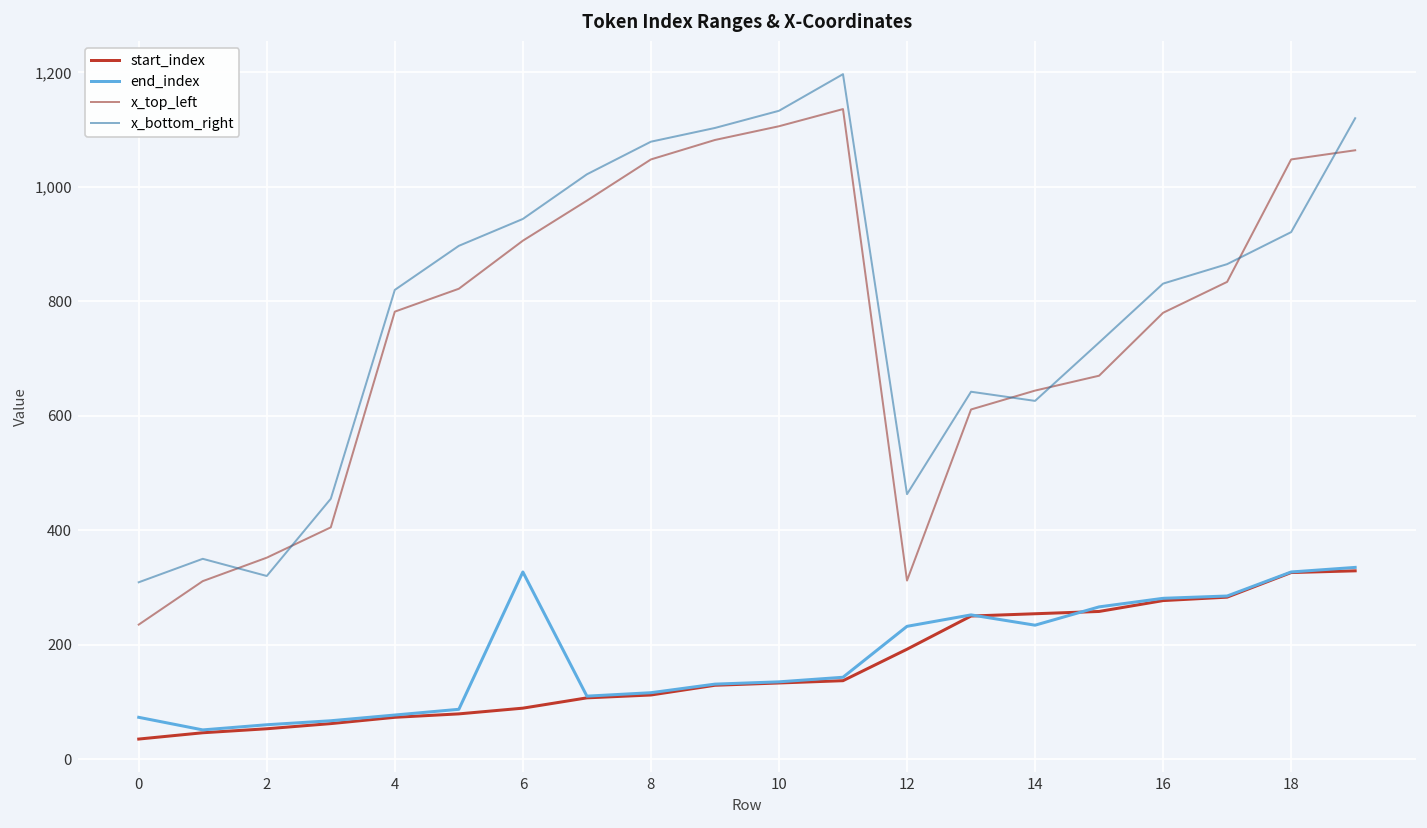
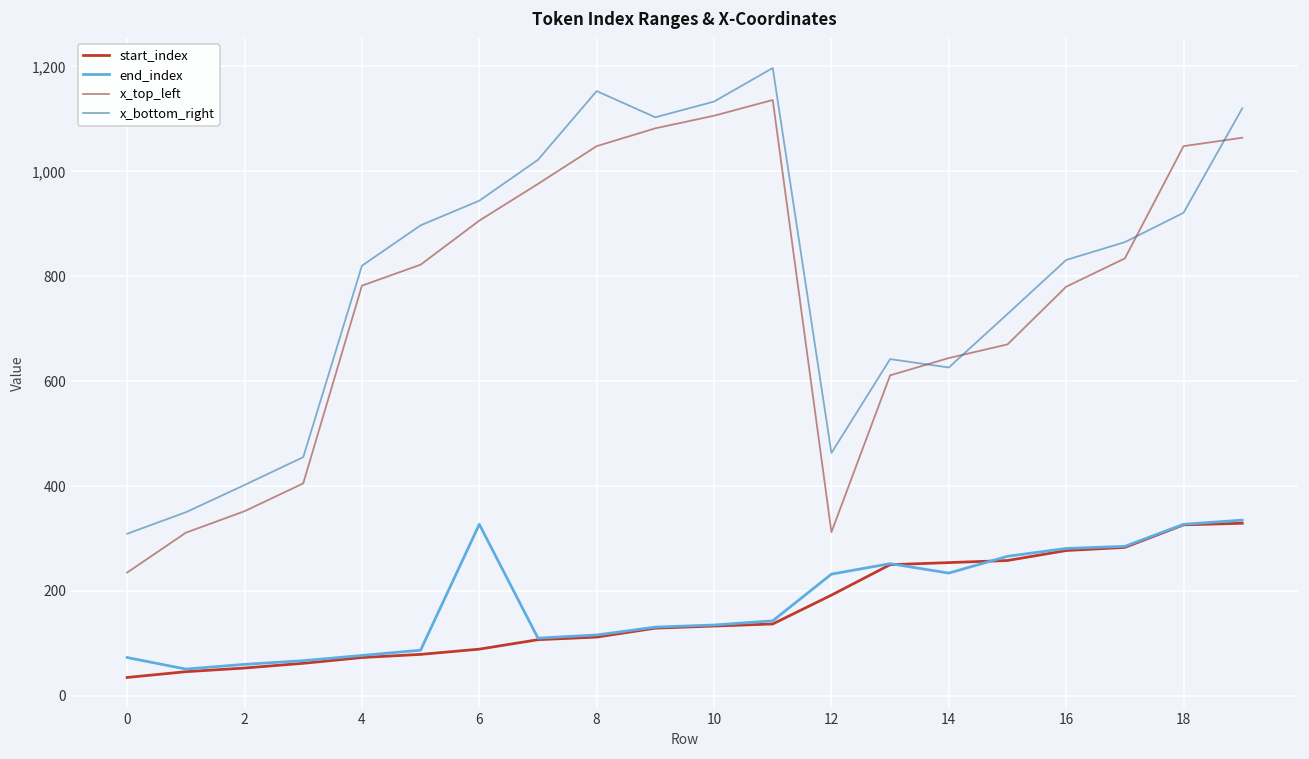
x_bottom_right, 2: 320 -> 400
x_bottom_right, 8: 1,080 -> 1,150
